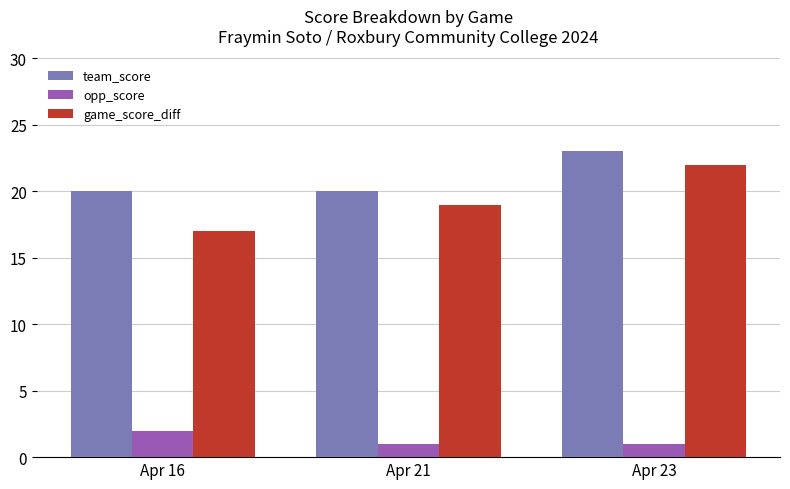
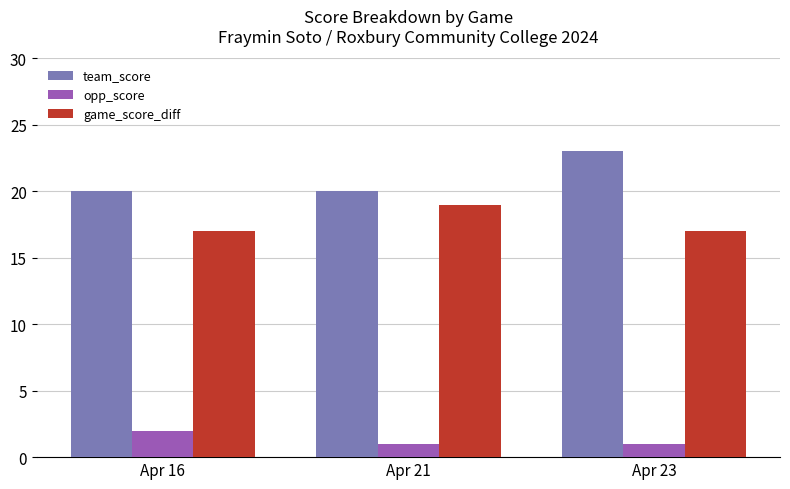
game_score_diff, Apr 23: 22 -> 17
